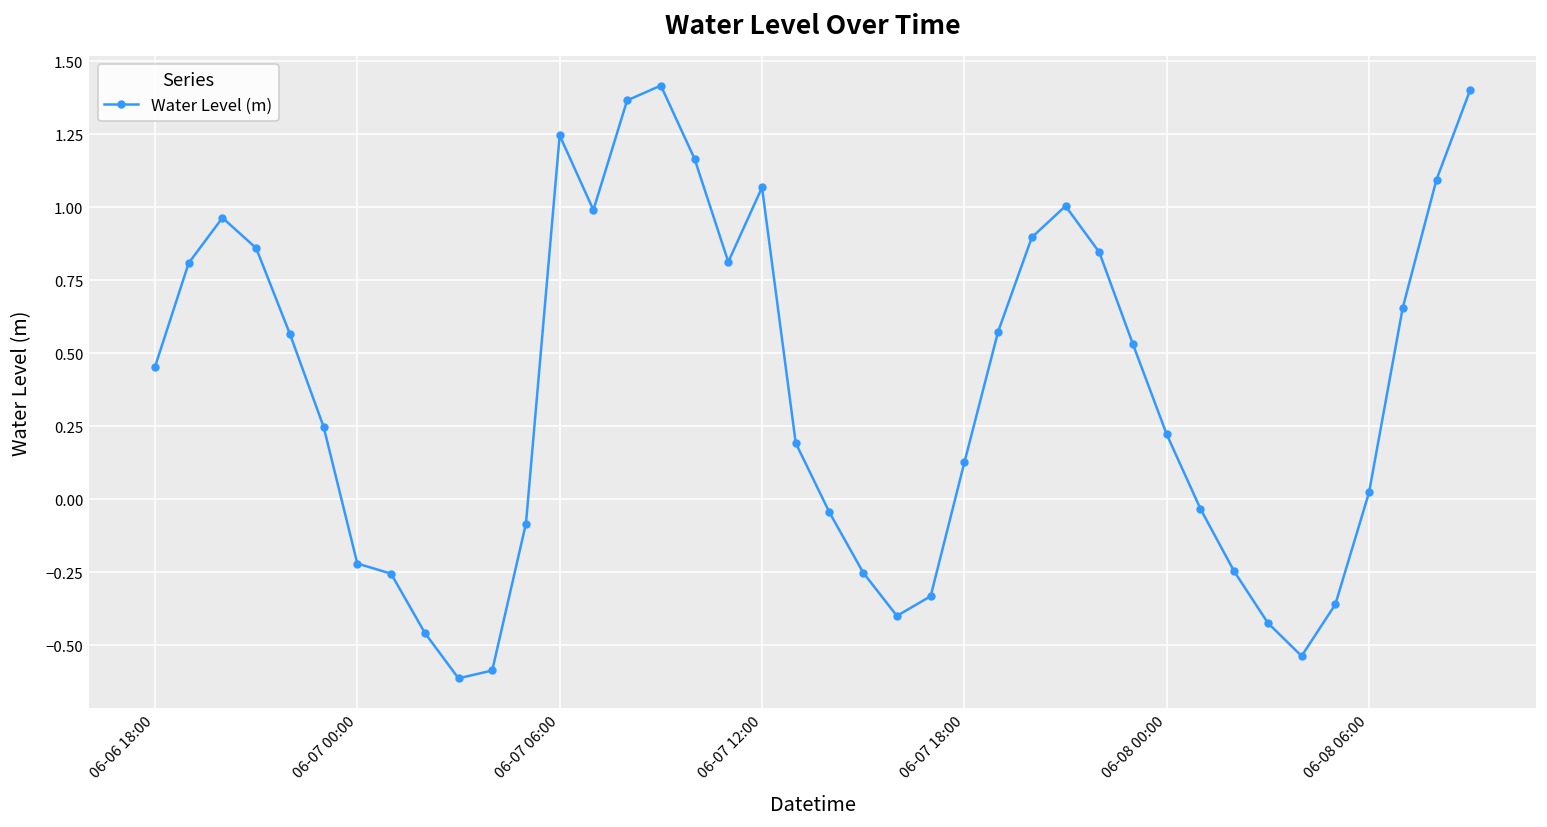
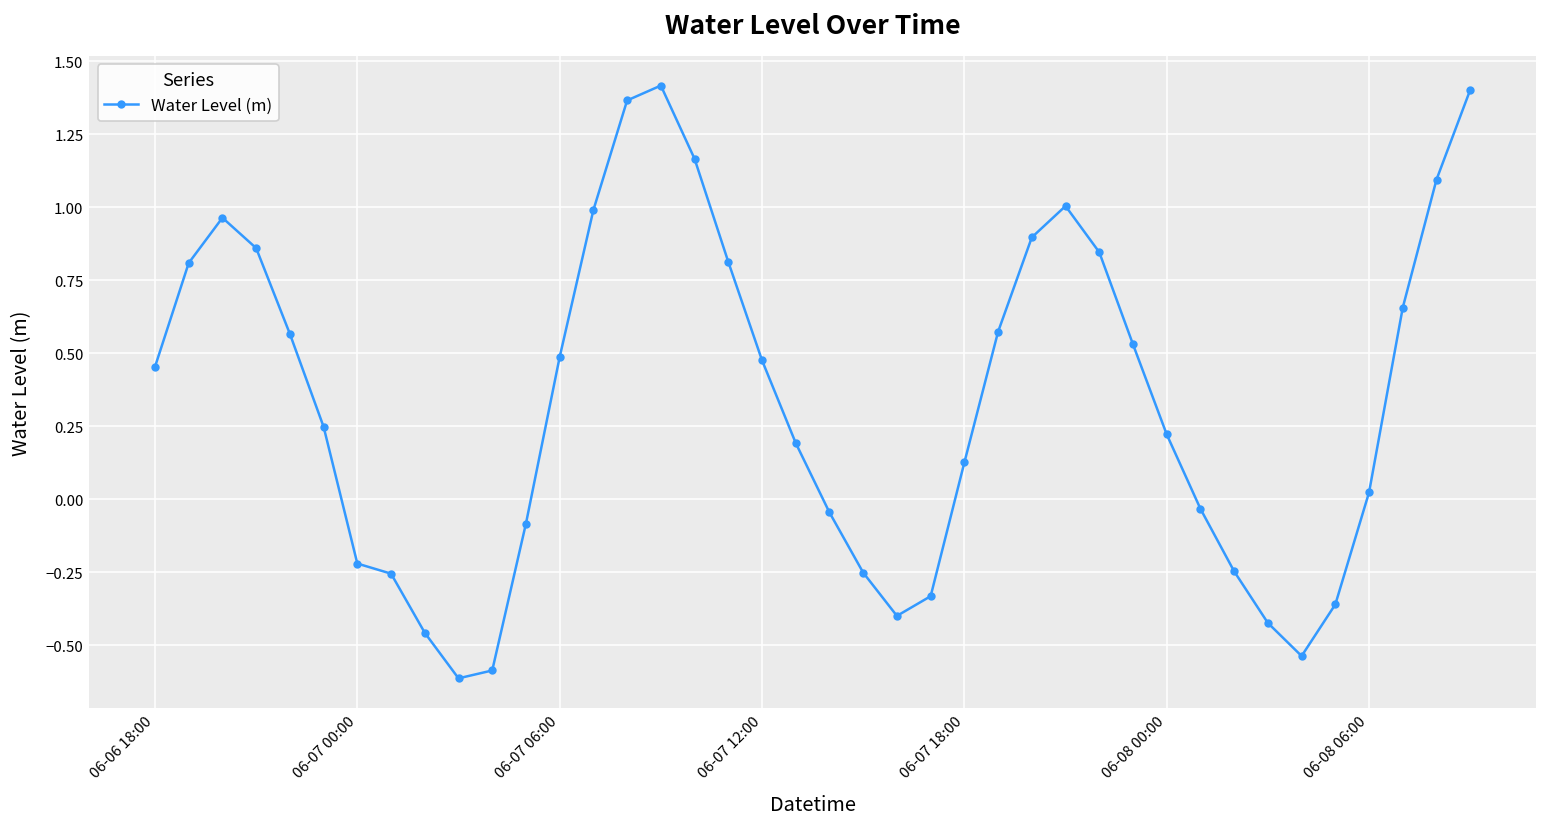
06-07 06:00: 1.25 -> 0.49
06-07 12:00: 1.07 -> 0.48
